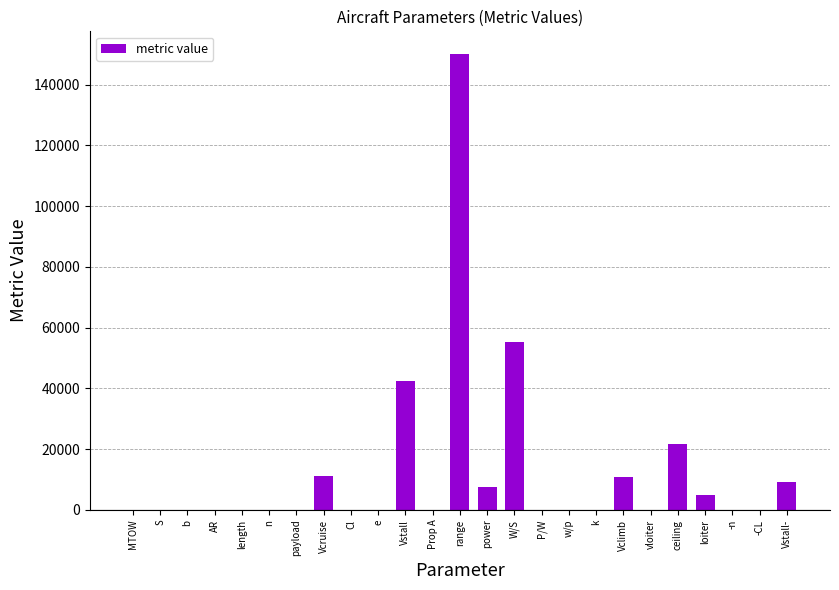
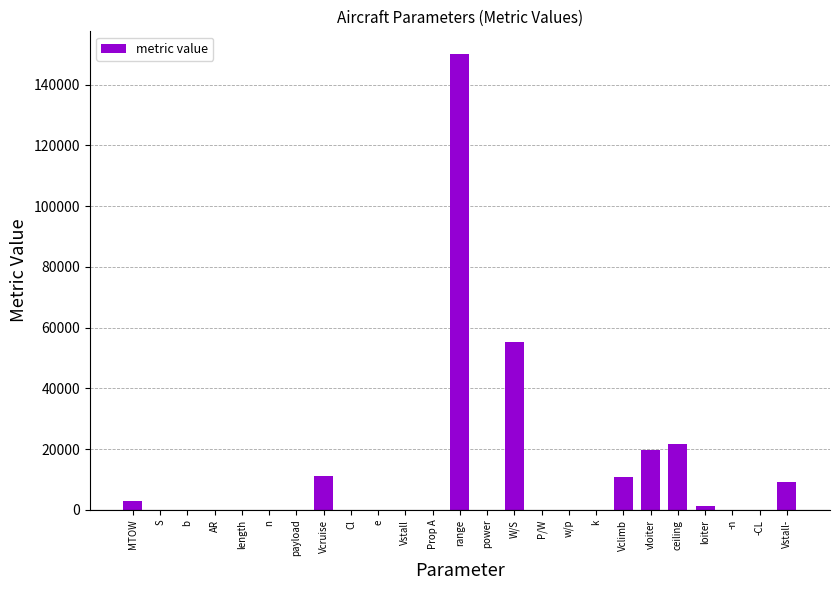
MTOW: 0 -> 3000
Vstall: 43000 -> 0
power: 8000 -> 0
vloiter: 0 -> 20000
loiter: 5000 -> 1000
